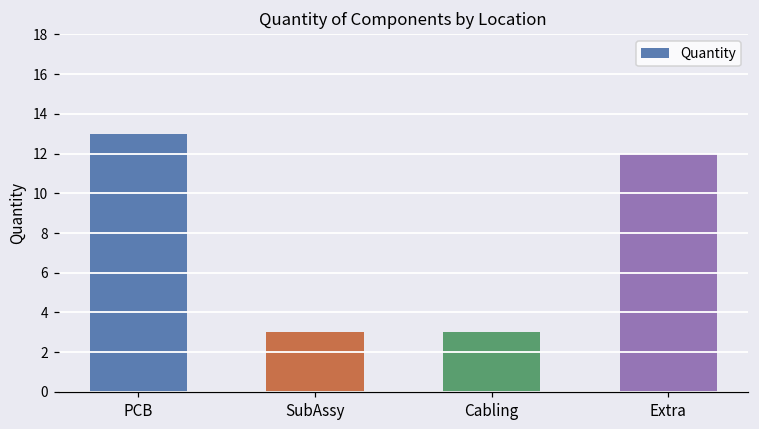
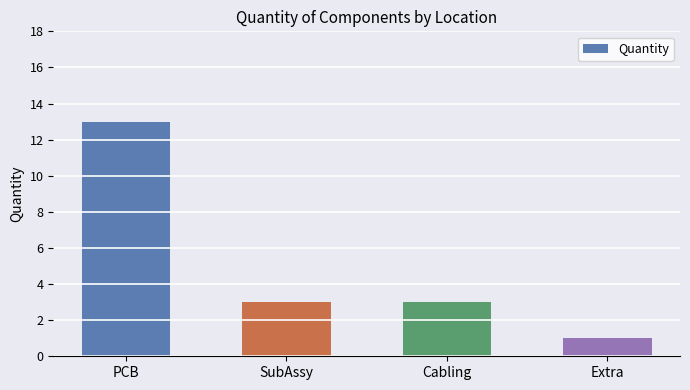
Extra: 12 -> 1
